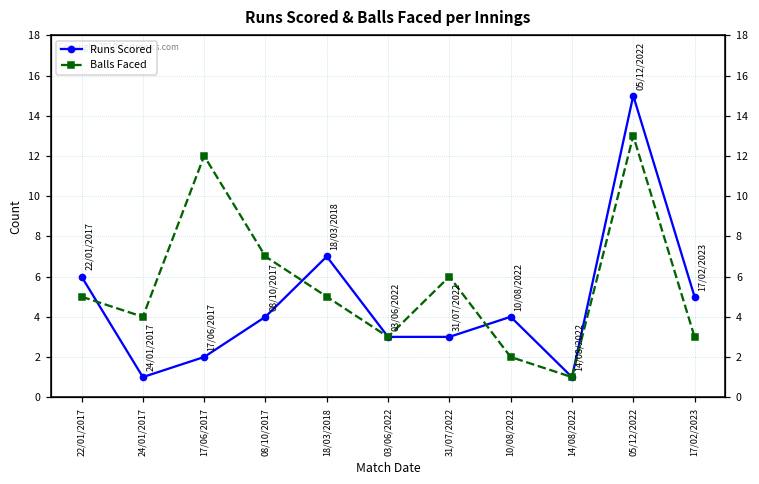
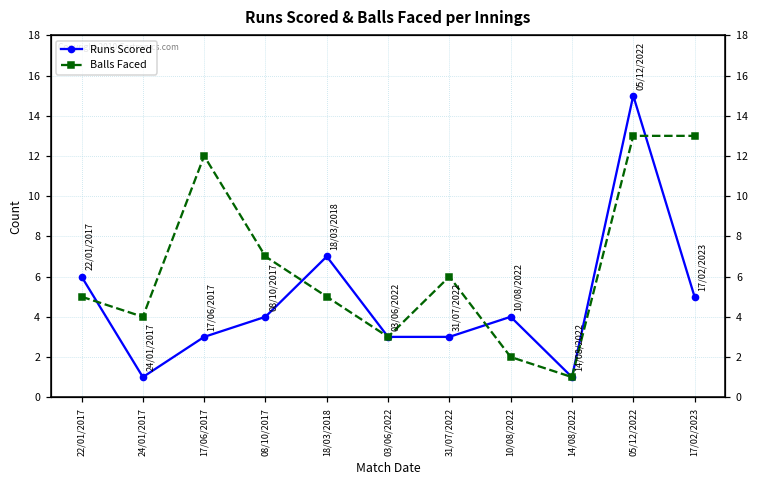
Runs Scored, 17/06/2017: 2 -> 3
Balls Faced, 17/02/2023: 3 -> 13
